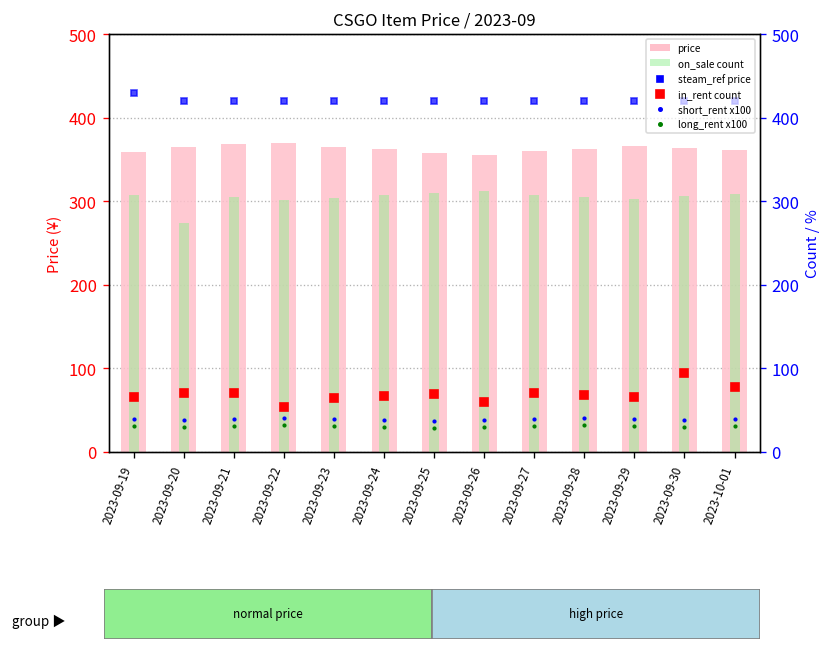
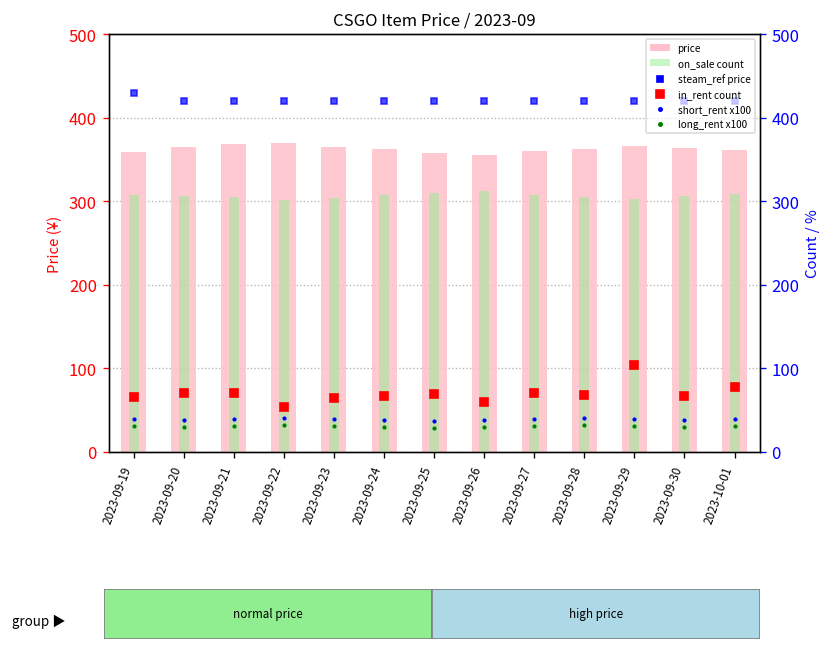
on_sale count, 2023-09-20: 270 -> 310
in_rent count, 2023-09-29: 70 -> 100
in_rent count, 2023-09-30: 90 -> 70
